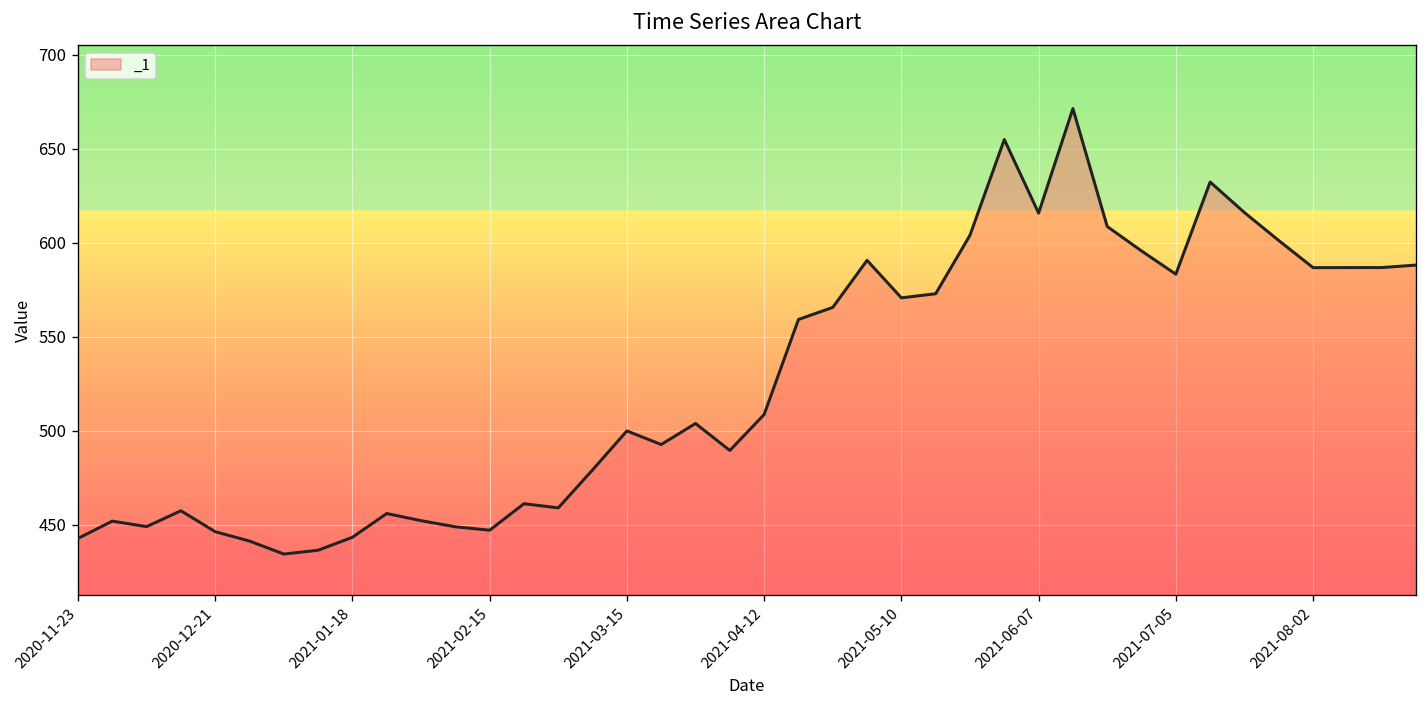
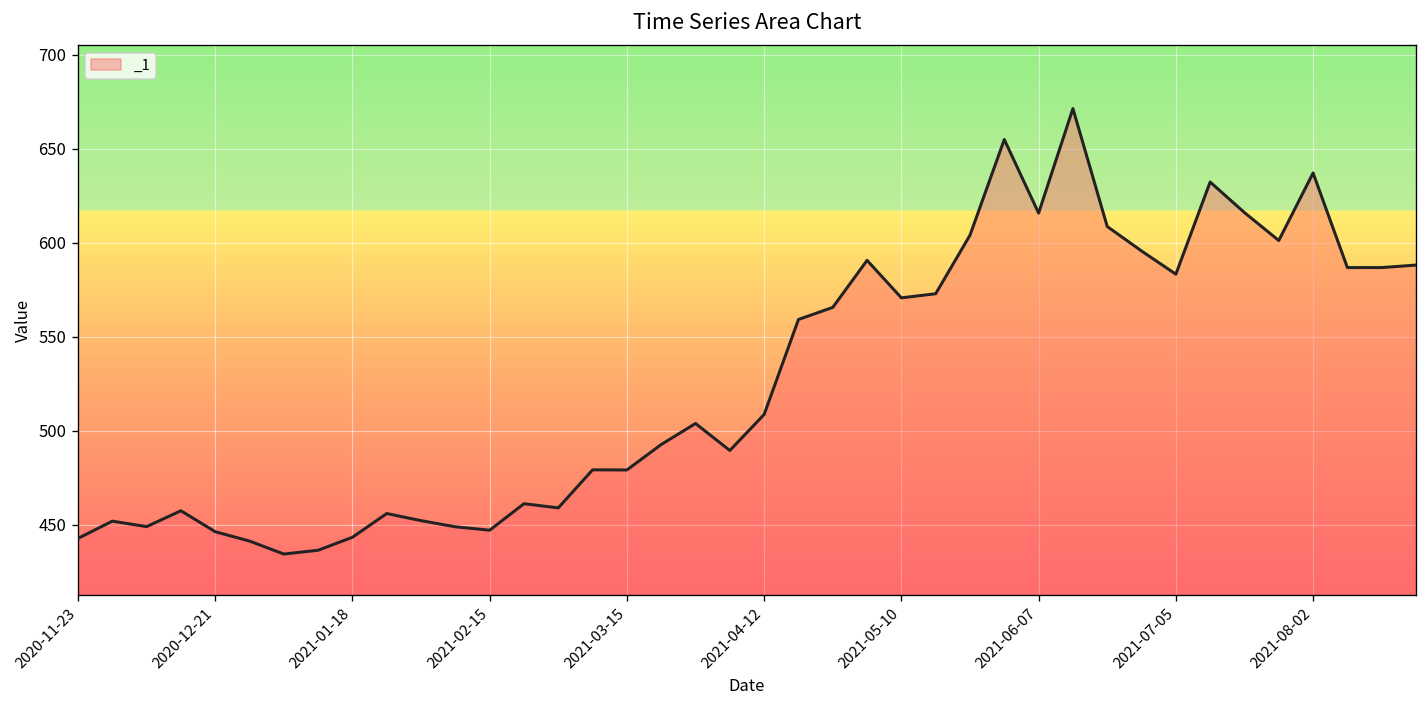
2021-03-15: 500 -> 479
2021-08-02: 587 -> 637
